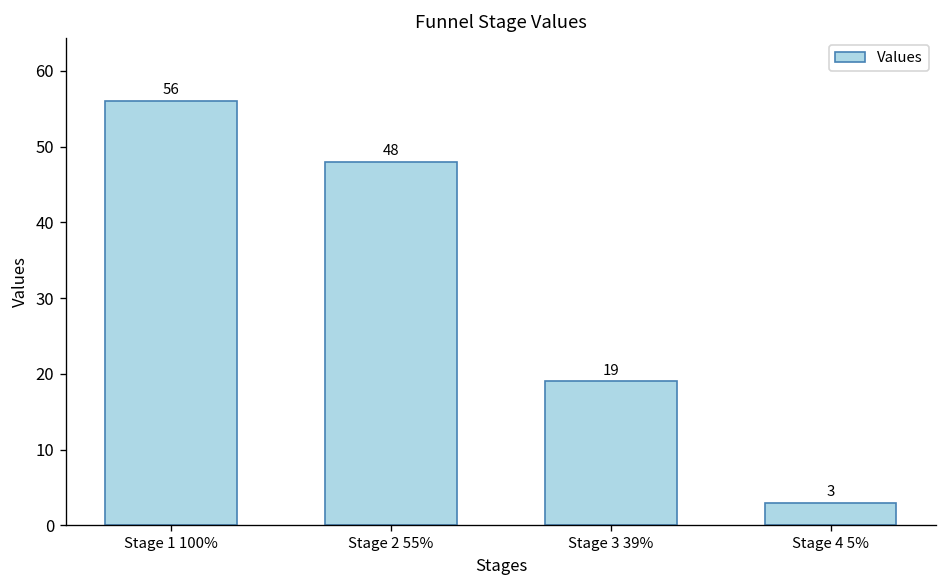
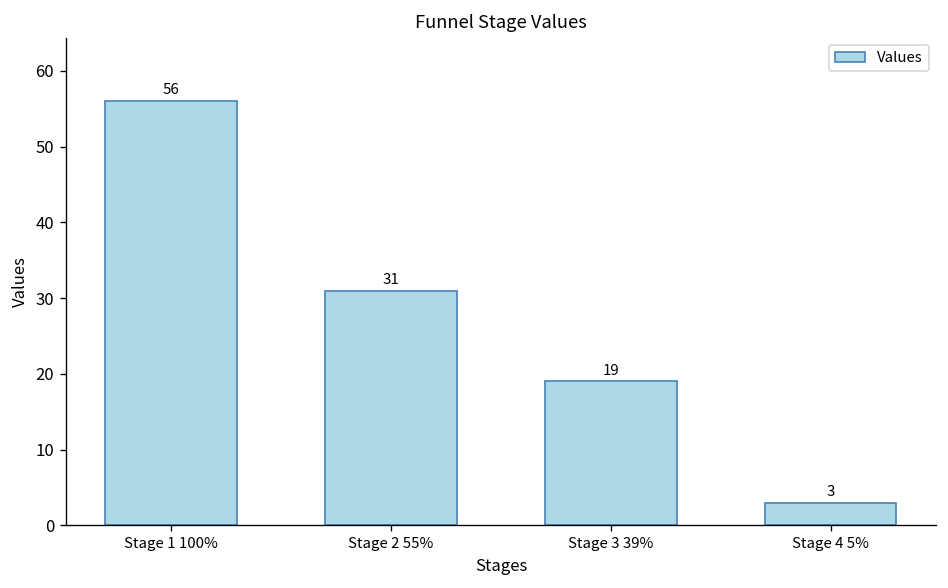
Stage 2 55%: 48 -> 31
